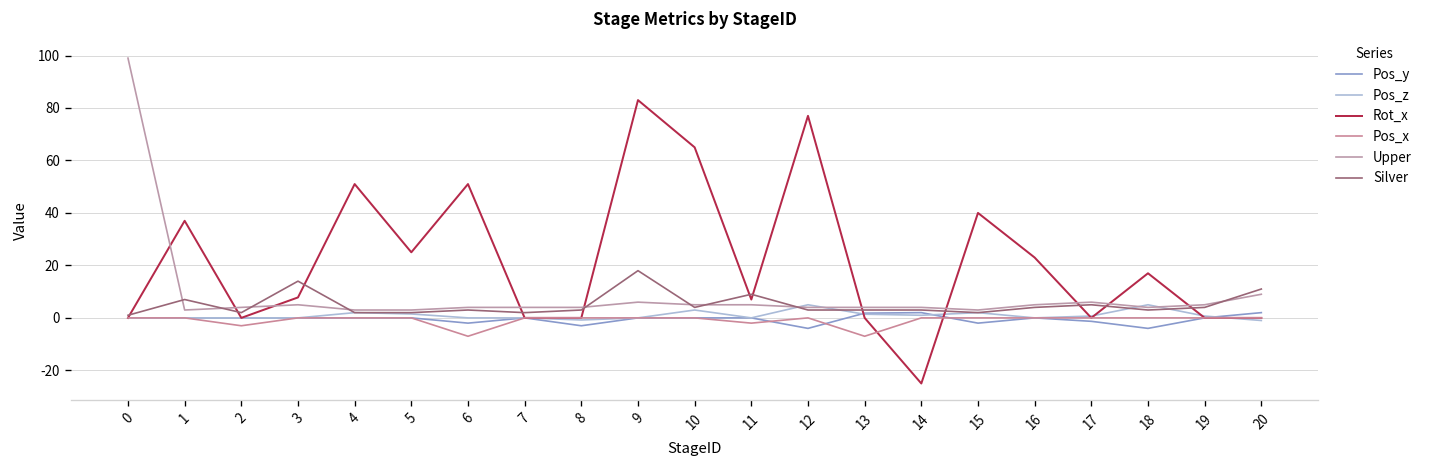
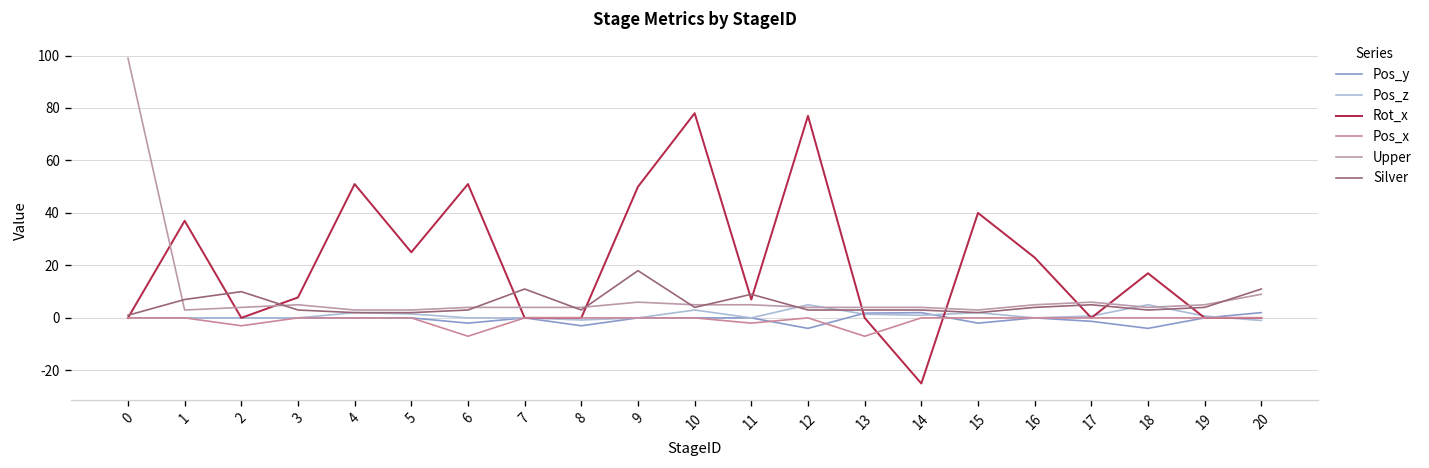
Silver, 2: 2 -> 10
Silver, 3: 14 -> 3
Silver, 7: 2 -> 11
Rot_x, 9: 83 -> 50
Rot_x, 10: 65 -> 78
